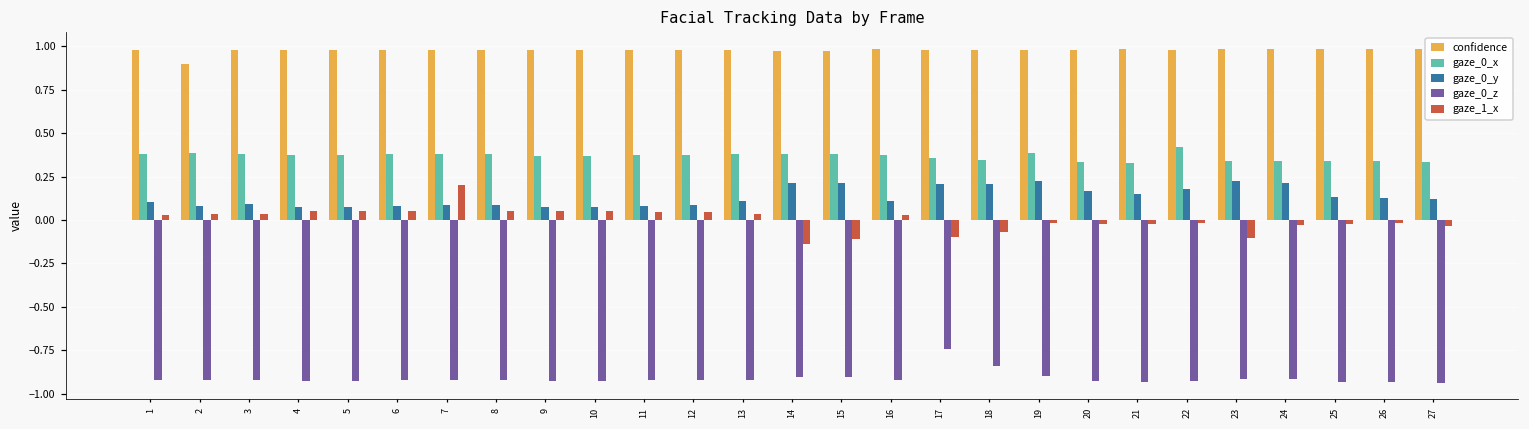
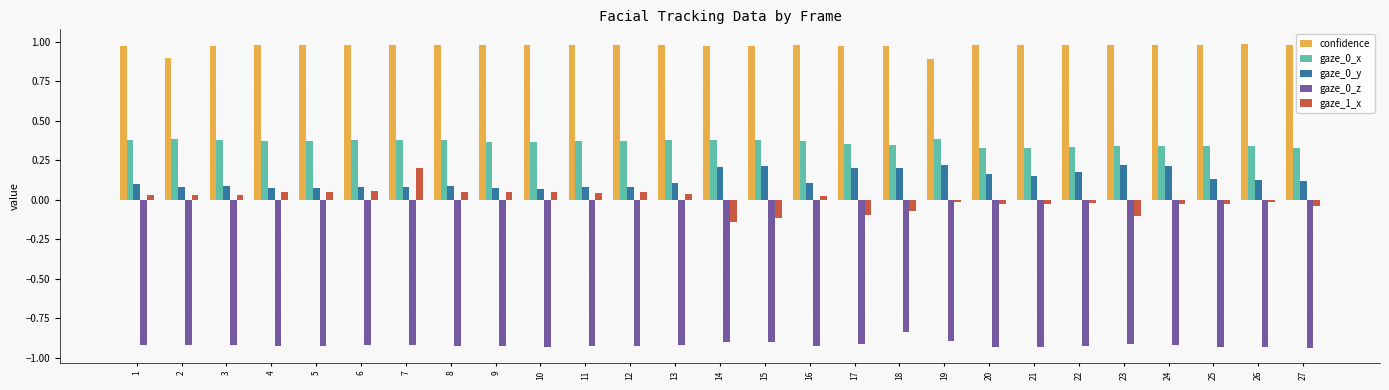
gaze_0_z, 17: -0.74 -> -0.91
confidence, 19: 0.98 -> 0.89
gaze_0_x, 22: 0.42 -> 0.33
